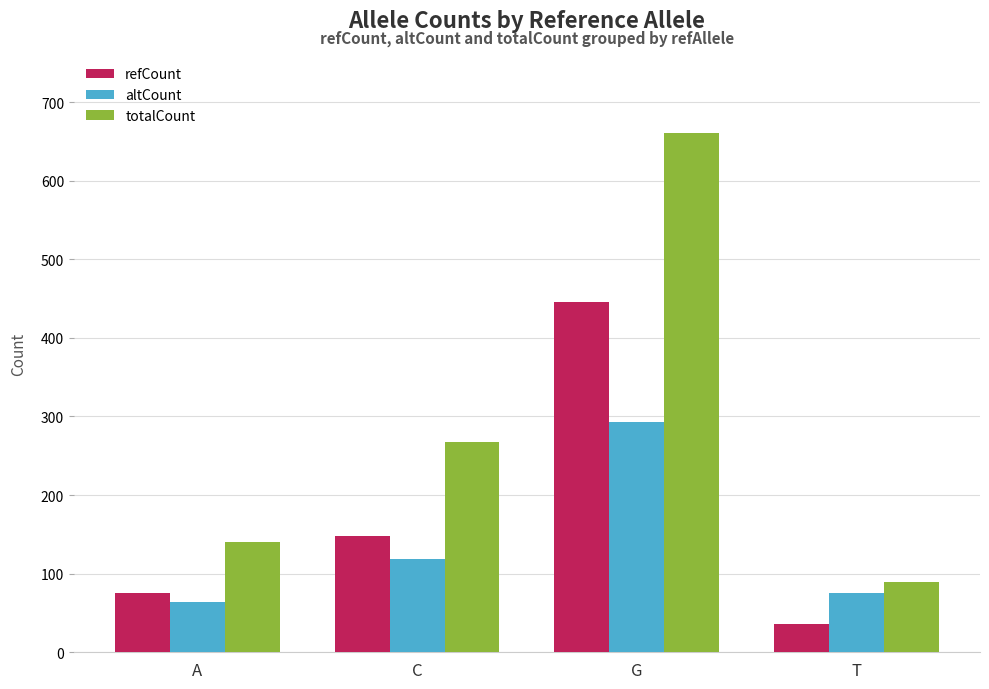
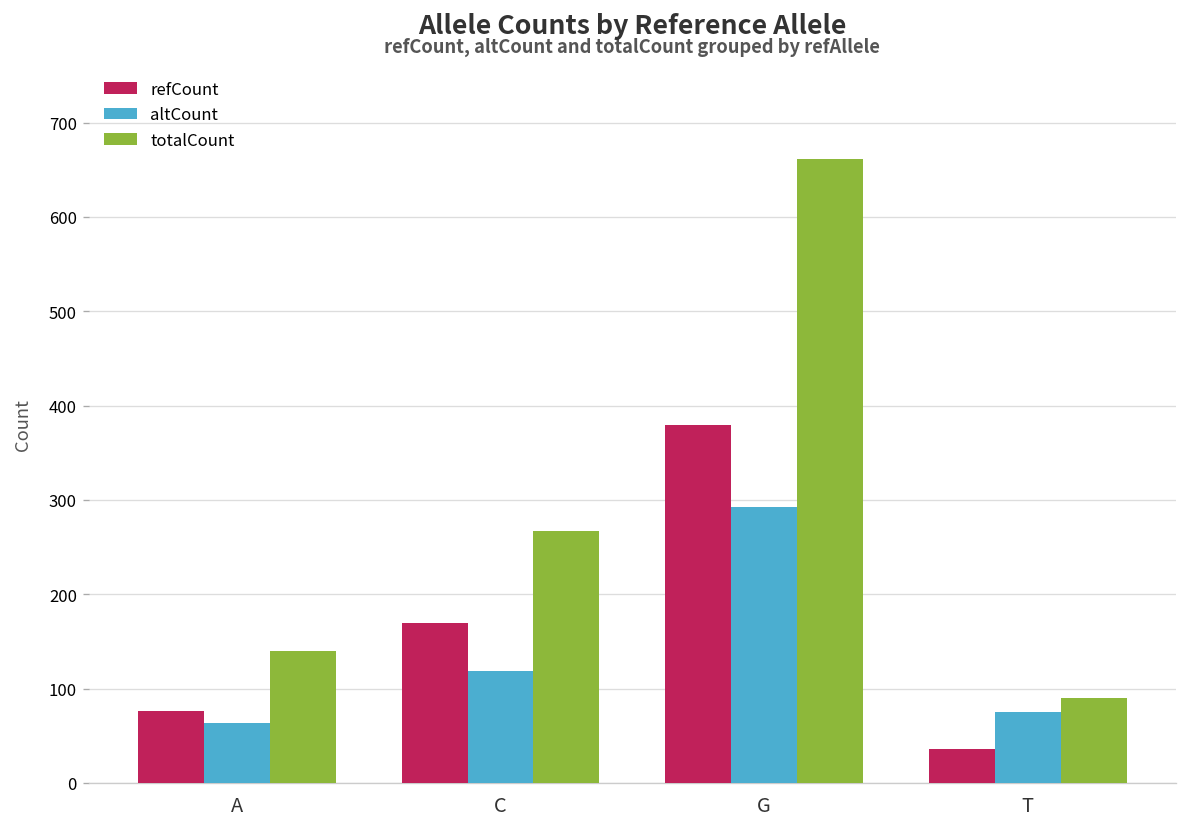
refCount, C: 150 -> 170
refCount, G: 450 -> 380
